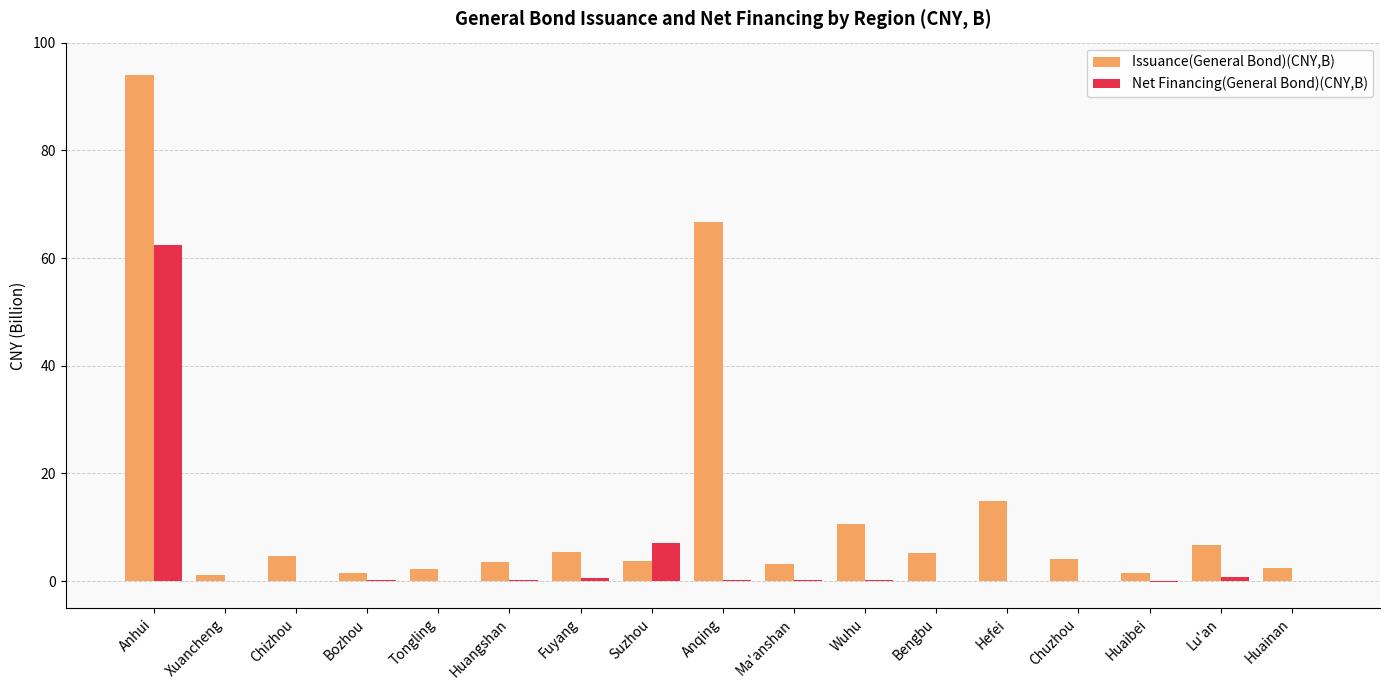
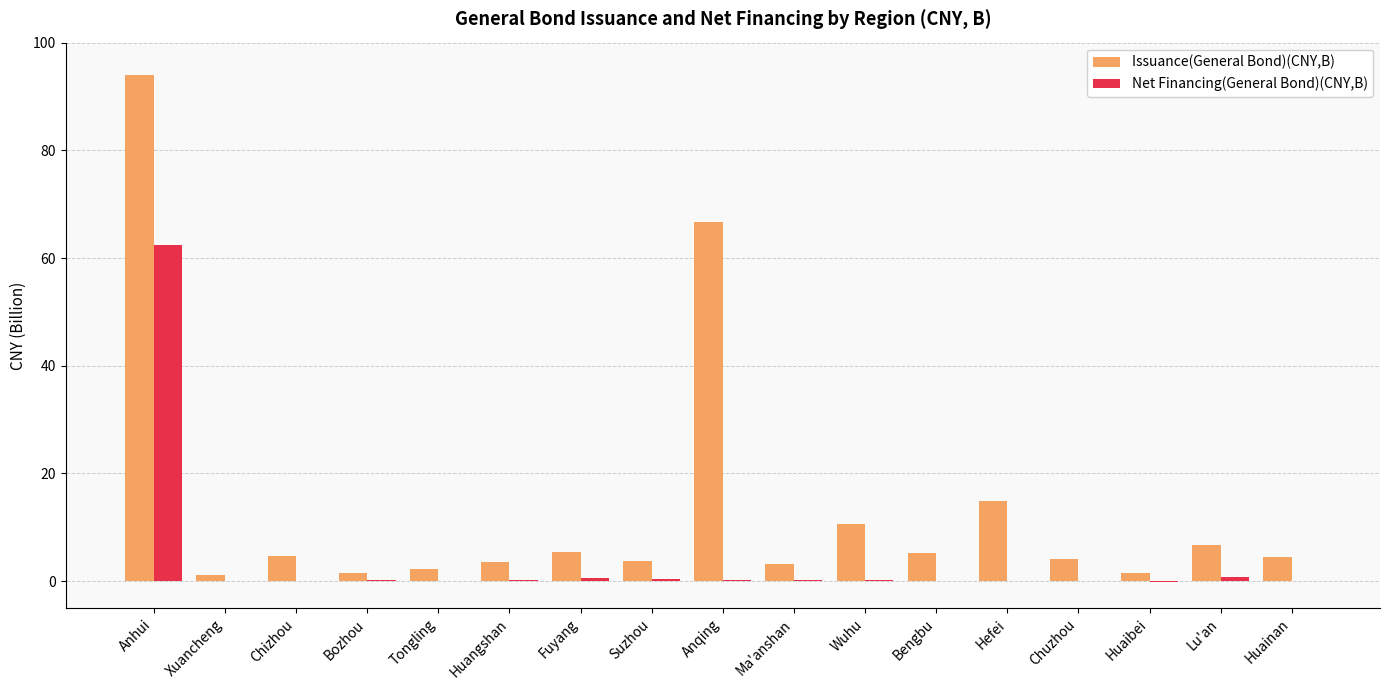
Net Financing(General Bond)(CNY,B), Suzhou: 7 -> 0
Issuance(General Bond)(CNY,B), Huainan: 2 -> 4
